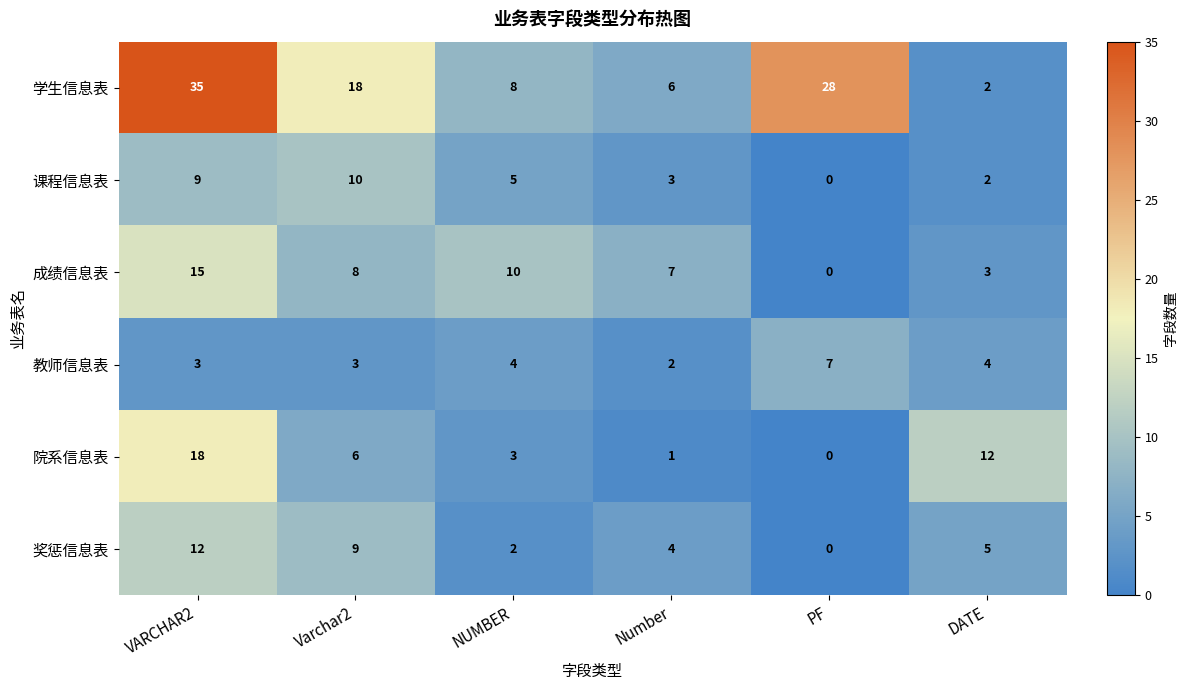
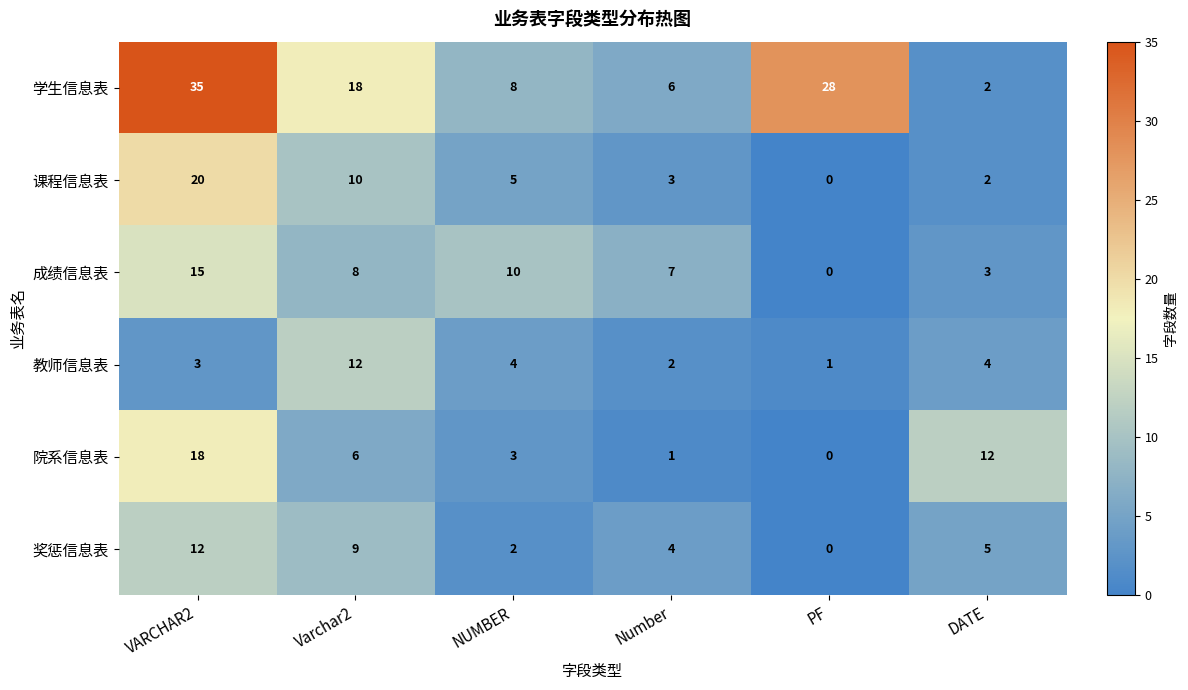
课程信息表, VARCHAR2: 9 -> 20
教师信息表, Varchar2: 3 -> 12
教师信息表, PF: 7 -> 1
